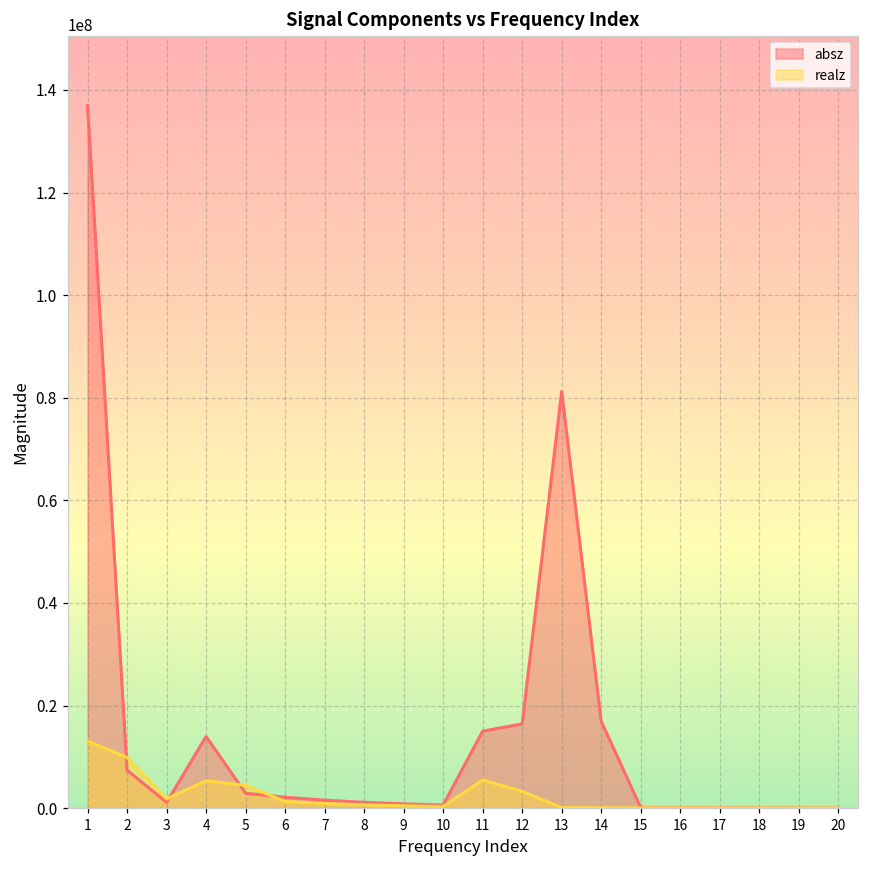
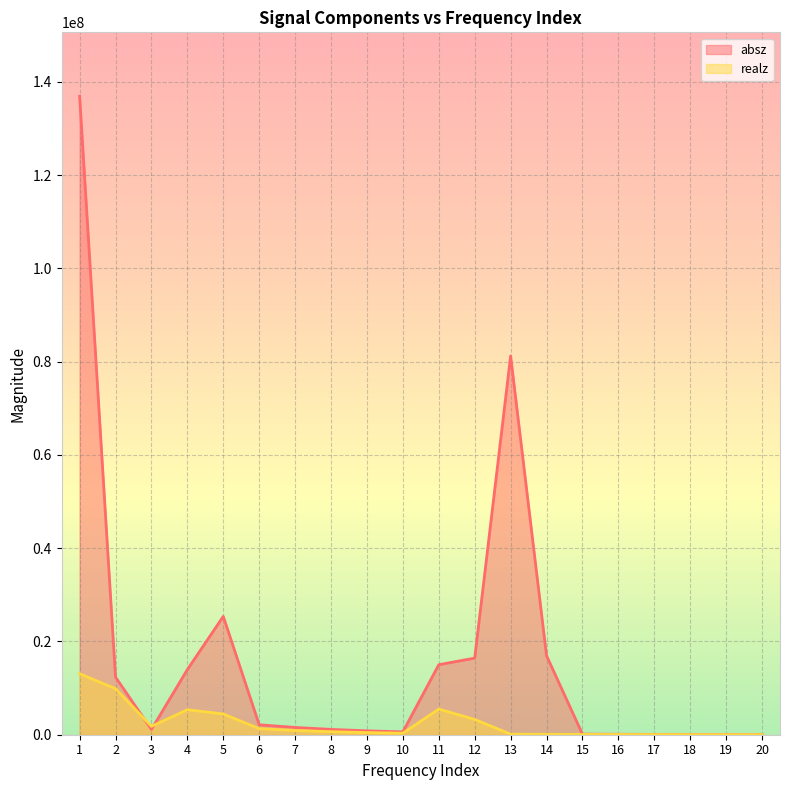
absz, 2: 7000000 -> 12000000
absz, 5: 3000000 -> 25000000
